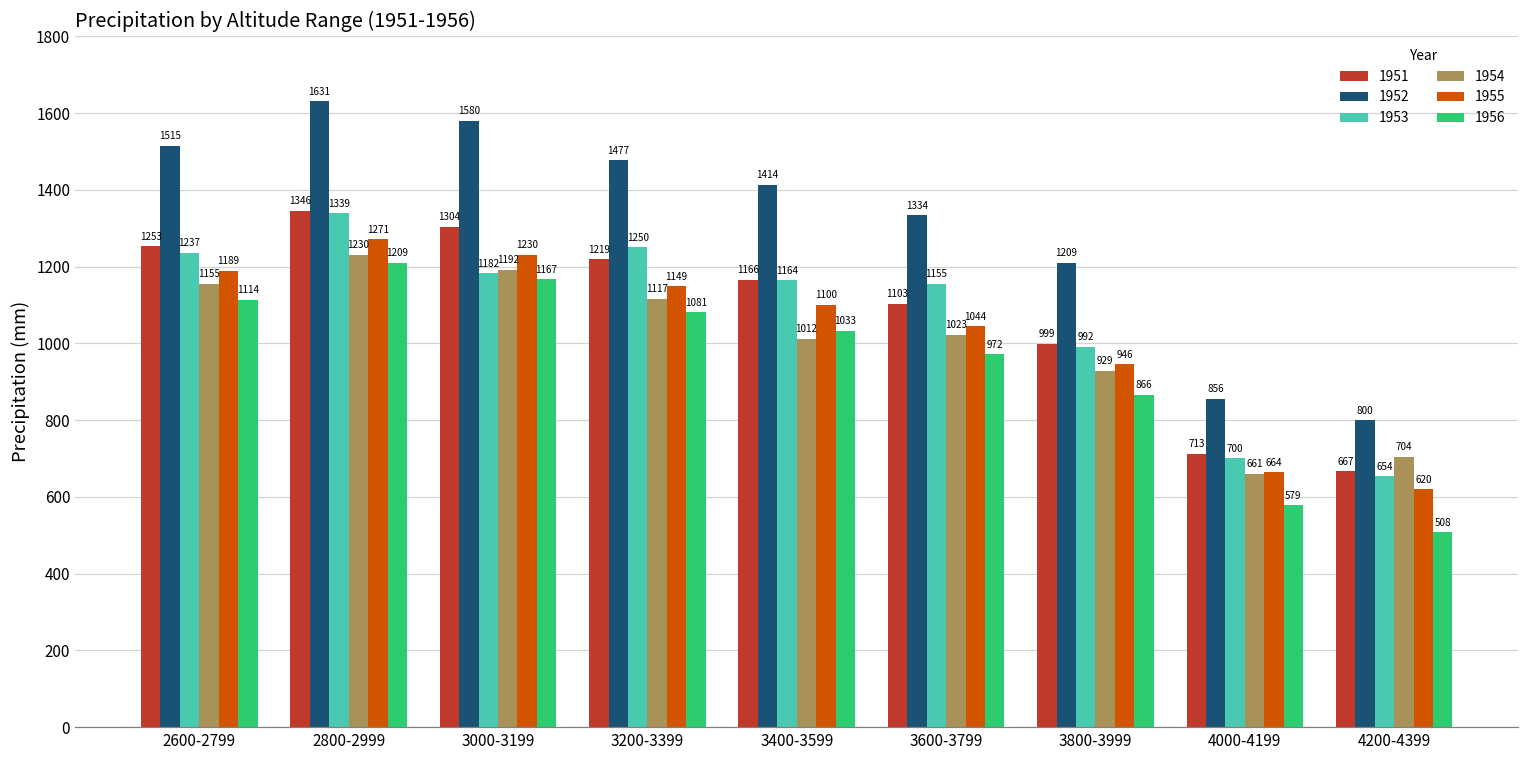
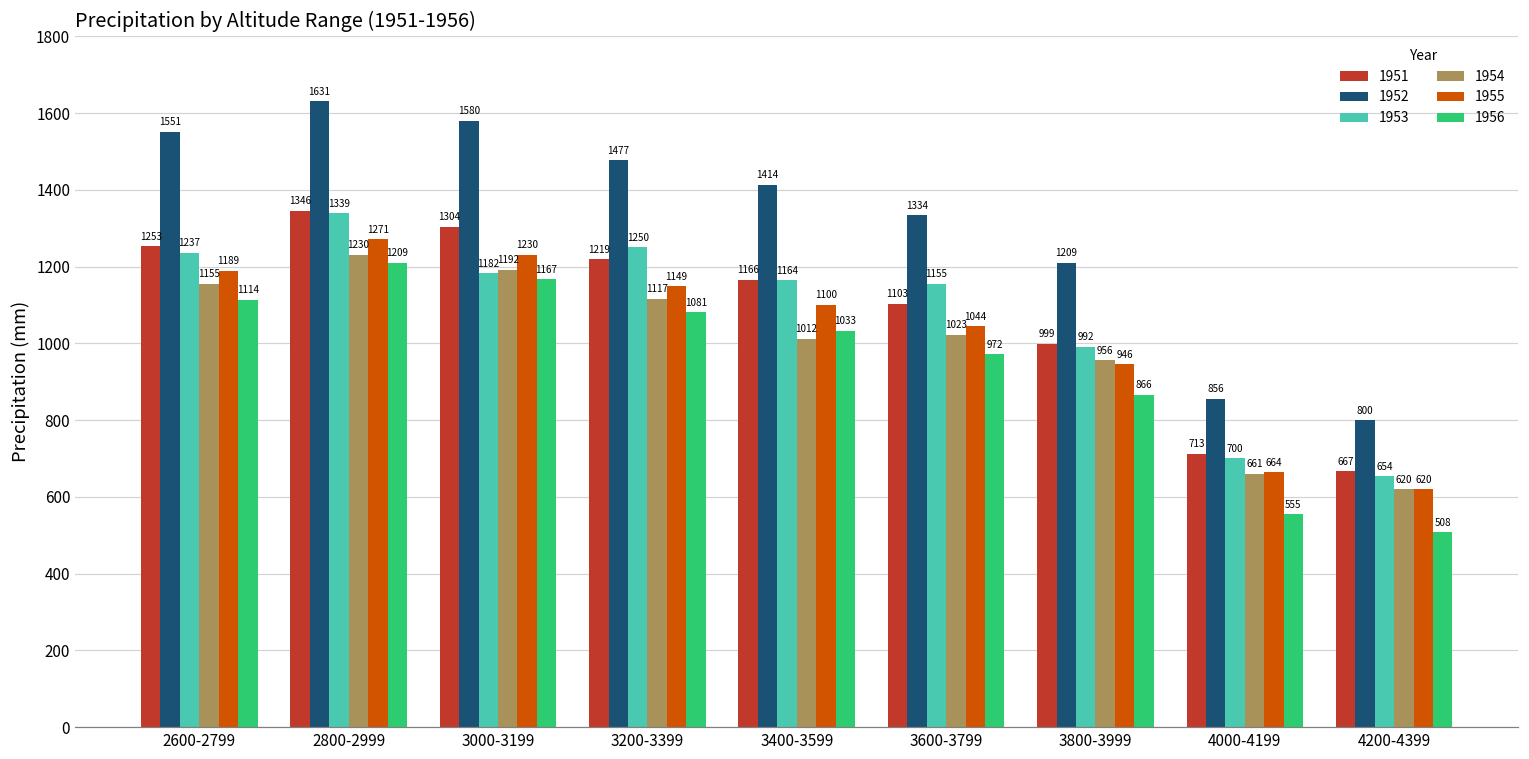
1952, 2600-2799: 1515 -> 1551
1954, 3800-3999: 929 -> 956
1956, 4000-4199: 579 -> 555
1954, 4200-4399: 704 -> 620
